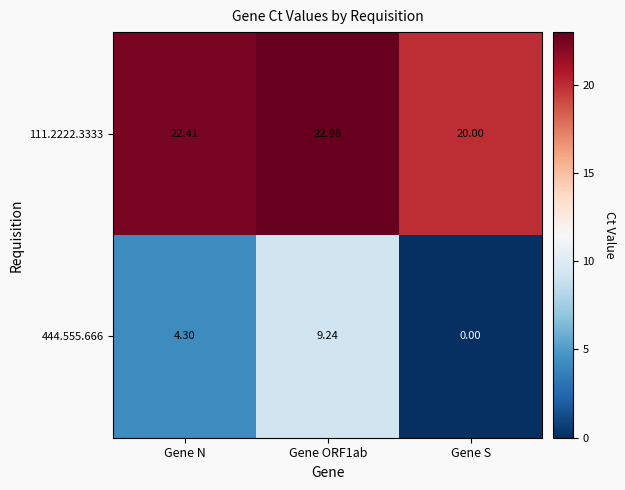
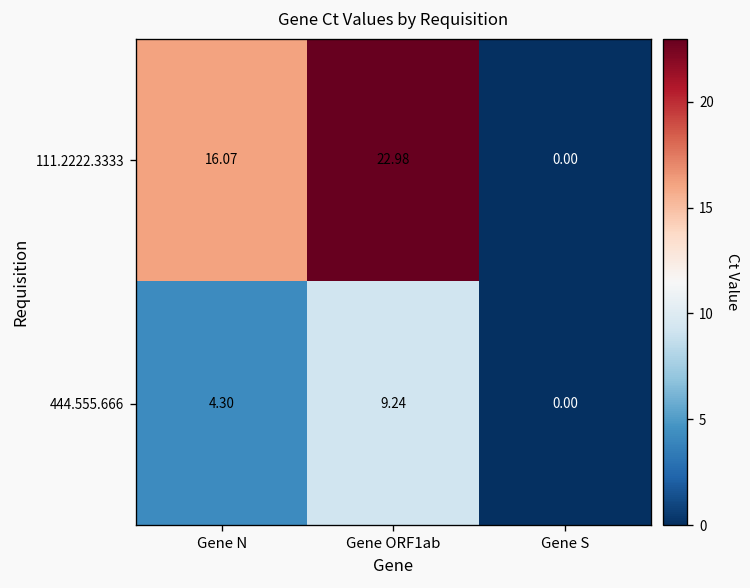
111.2222.3333, Gene N: 22.41 -> 16.07
111.2222.3333, Gene S: 20.00 -> 0.00
